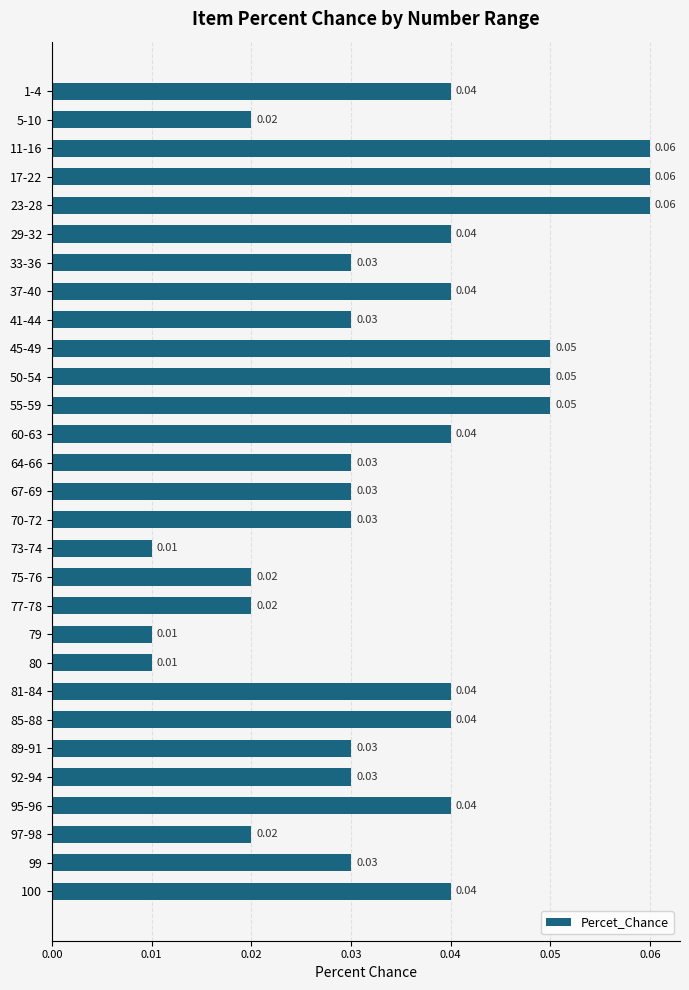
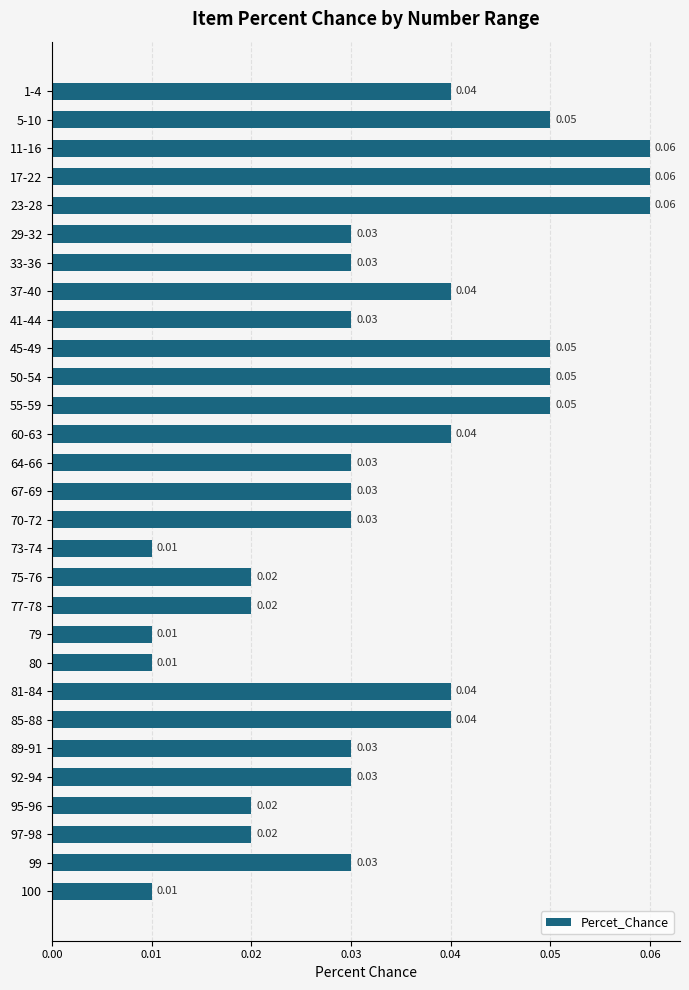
5-10: 0.02 -> 0.05
29-32: 0.04 -> 0.03
95-96: 0.04 -> 0.02
100: 0.04 -> 0.01
